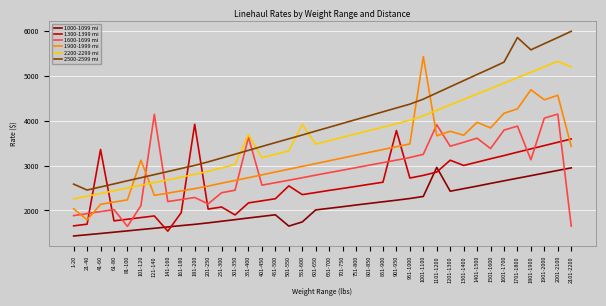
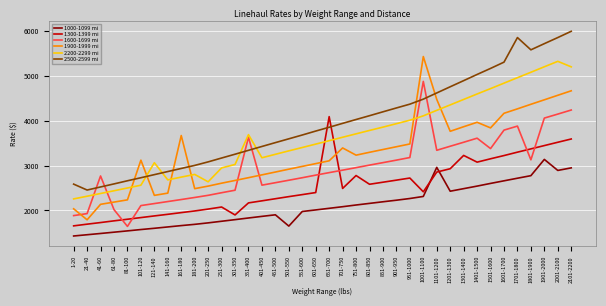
1300-1399 mi, 41-60: 3400 -> 1700
1600-1699 mi, 41-60: 2000 -> 2800
1600-1699 mi, 121-140: 4100 -> 2200
2200-2299 mi, 121-140: 2600 -> 3100
1300-1399 mi, 141-160: 1500 -> 1900
1900-1999 mi, 161-180: 2400 -> 3700
1300-1399 mi, 181-200: 3900 -> 2000
1600-1699 mi, 201-250: 2100 -> 2300
2200-2299 mi, 201-250: 2900 -> 2600
1300-1399 mi, 501-550: 2500 -> 2300
1000-1099 mi, 551-600: 1700 -> 2000
2200-2299 mi, 551-600: 3900 -> 3400
1300-1399 mi, 651-700: 2400 -> 4100
1900-1999 mi, 701-750: 3200 -> 3400
1300-1399 mi, 751-800: 2500 -> 2800
1300-1399 mi, 901-950: 3800 -> 2700
1300-1399 mi, 1001-1100: 2800 -> 2400
1600-1699 mi, 1001-1100: 3300 -> 4900
1600-1699 mi, 1101-1200: 3900 -> 3300
1900-1999 mi, 1101-1200: 3700 -> 4500
1300-1399 mi, 1201-1300: 3100 -> 2900
1300-1399 mi, 1301-1400: 3000 -> 3200
1900-1999 mi, 1301-1400: 3700 -> 3900
1900-1999 mi, 1801-1900: 4700 -> 4400
1000-1099 mi, 1901-2000: 2800 -> 3100
1600-1699 mi, 2101-2200: 1700 -> 4200
1900-1999 mi, 2101-2200: 3400 -> 4700
